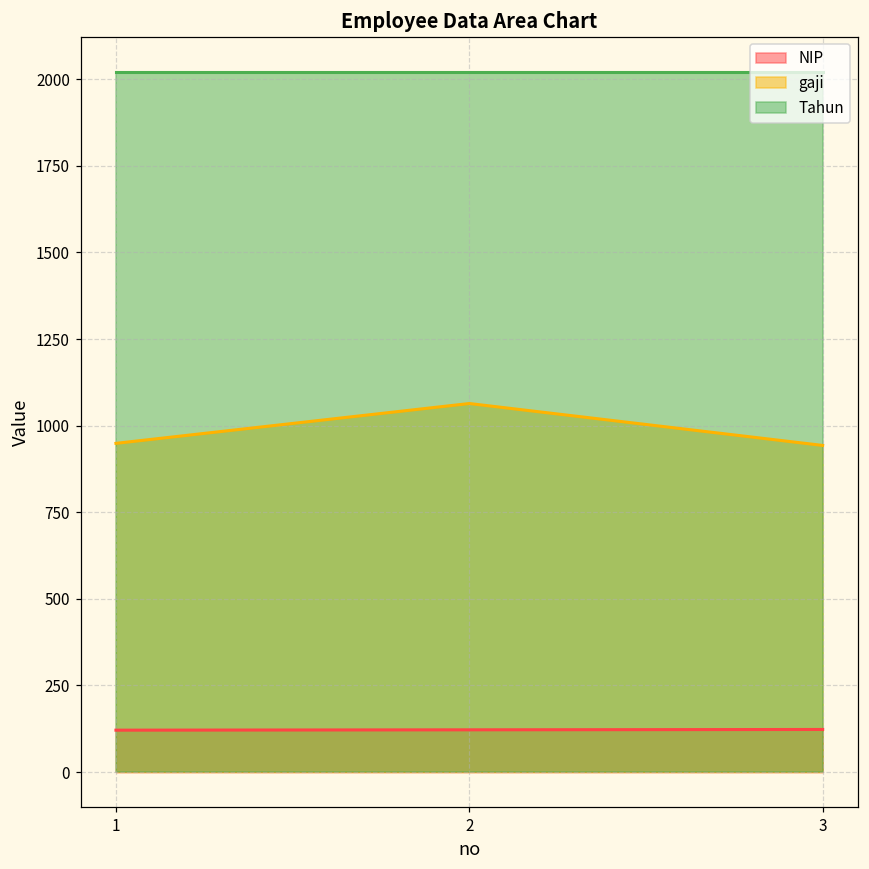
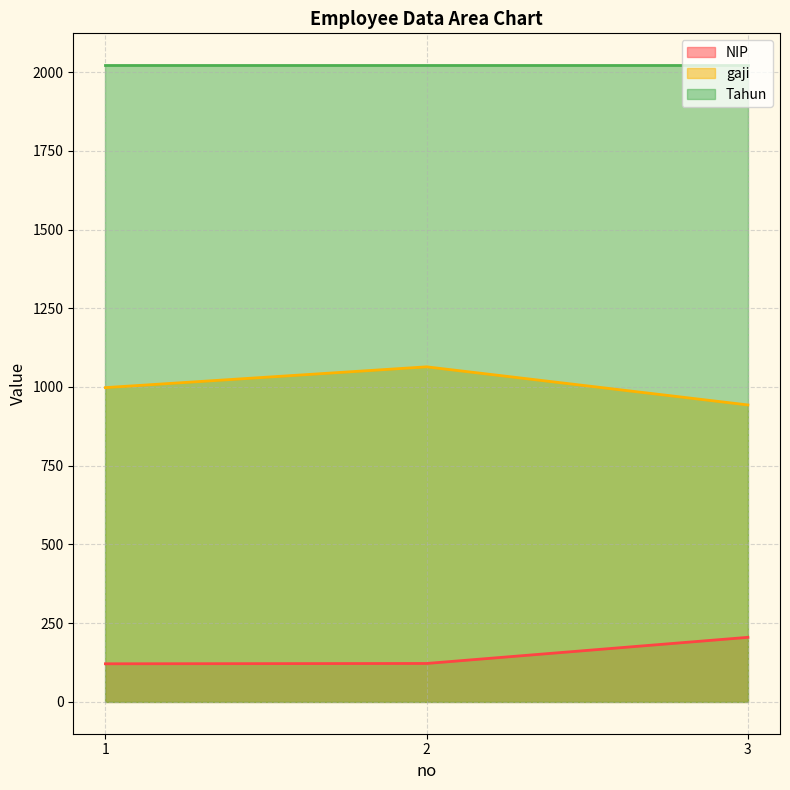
gaji, 1: 950 -> 1000
NIP, 3: 120 -> 210
